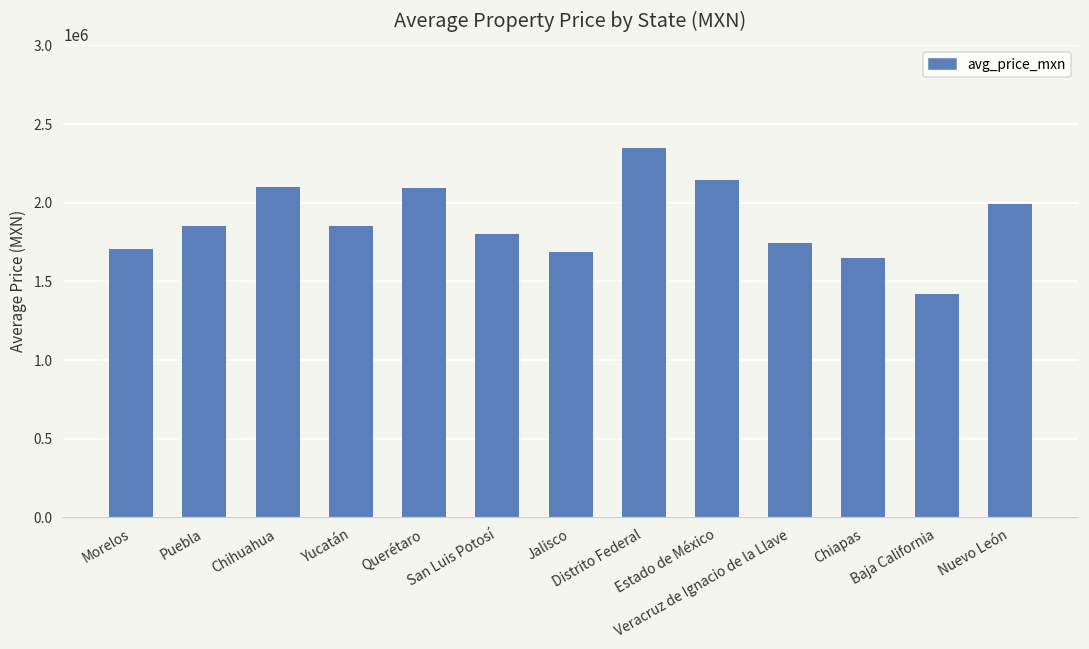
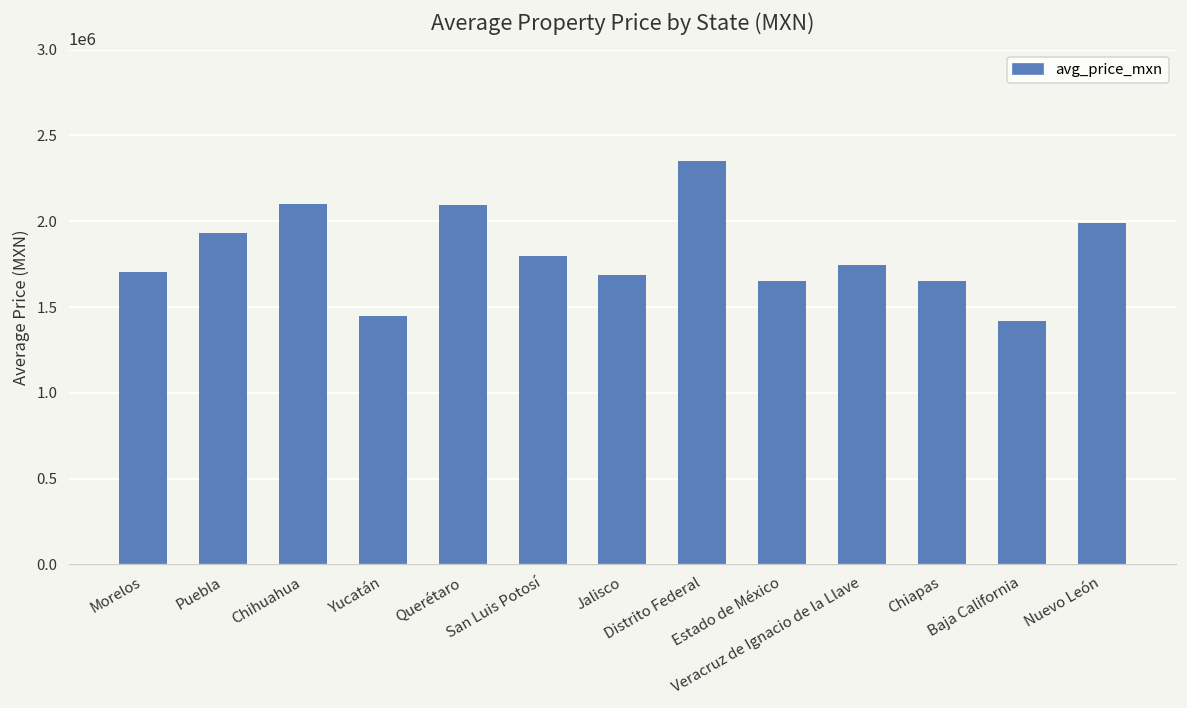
Puebla: 1850000 -> 1930000
Yucatán: 1850000 -> 1450000
Estado de México: 2150000 -> 1650000
